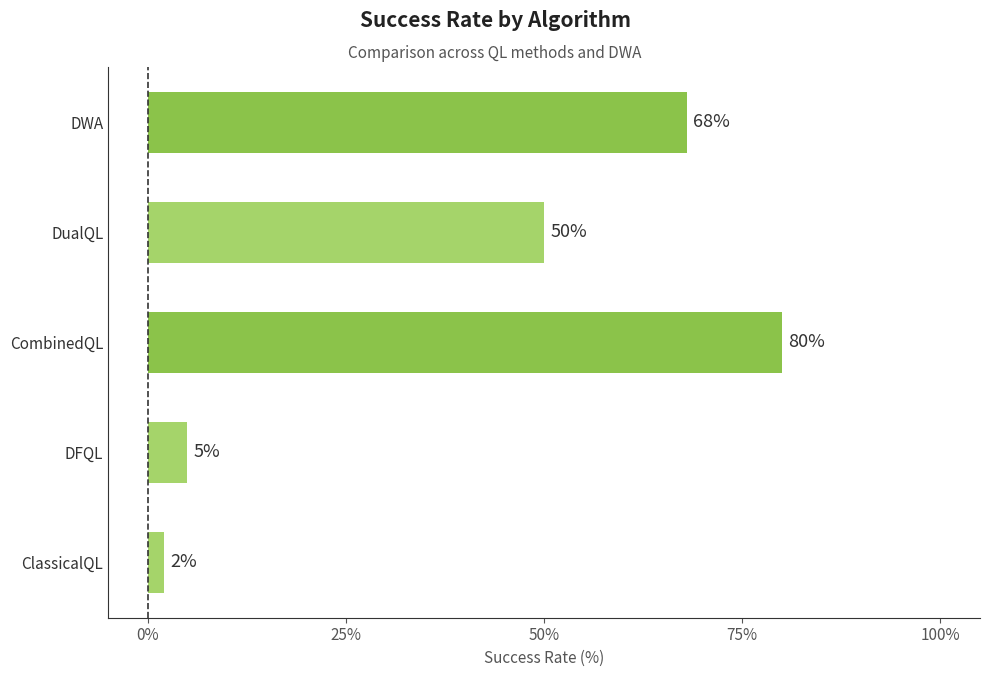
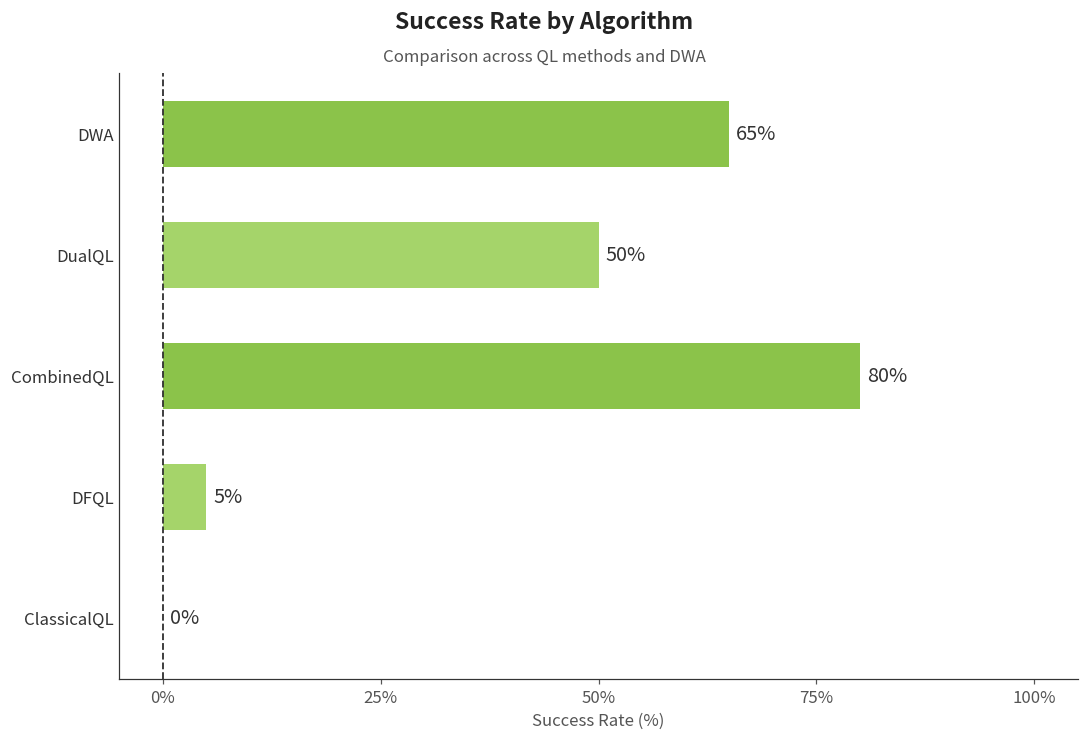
DWA: 68% -> 65%
ClassicalQL: 2% -> 0%
